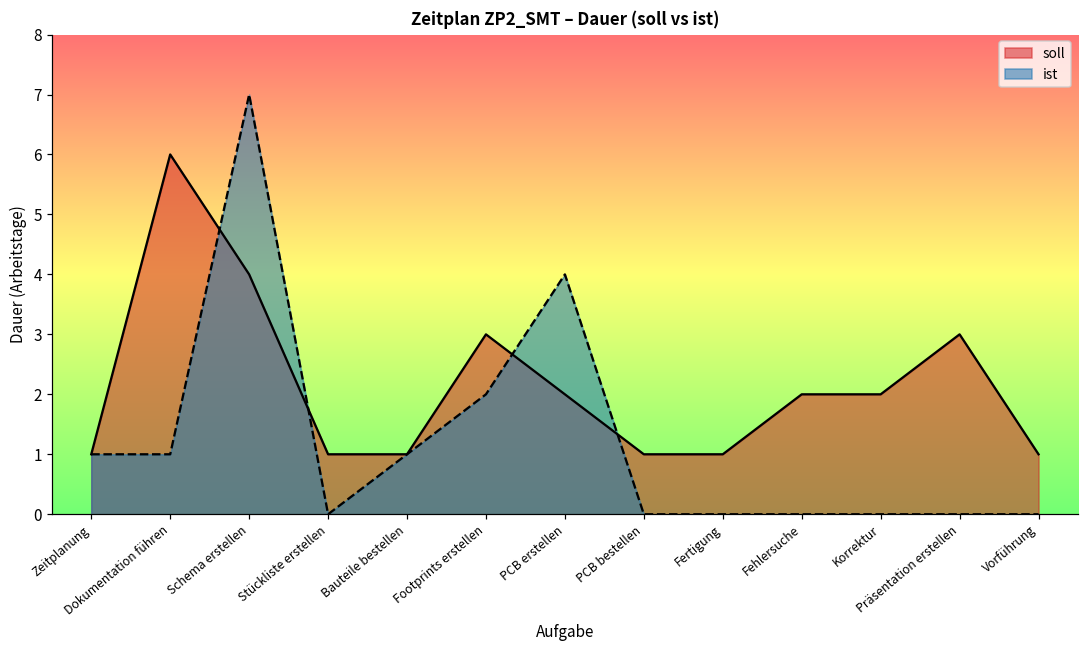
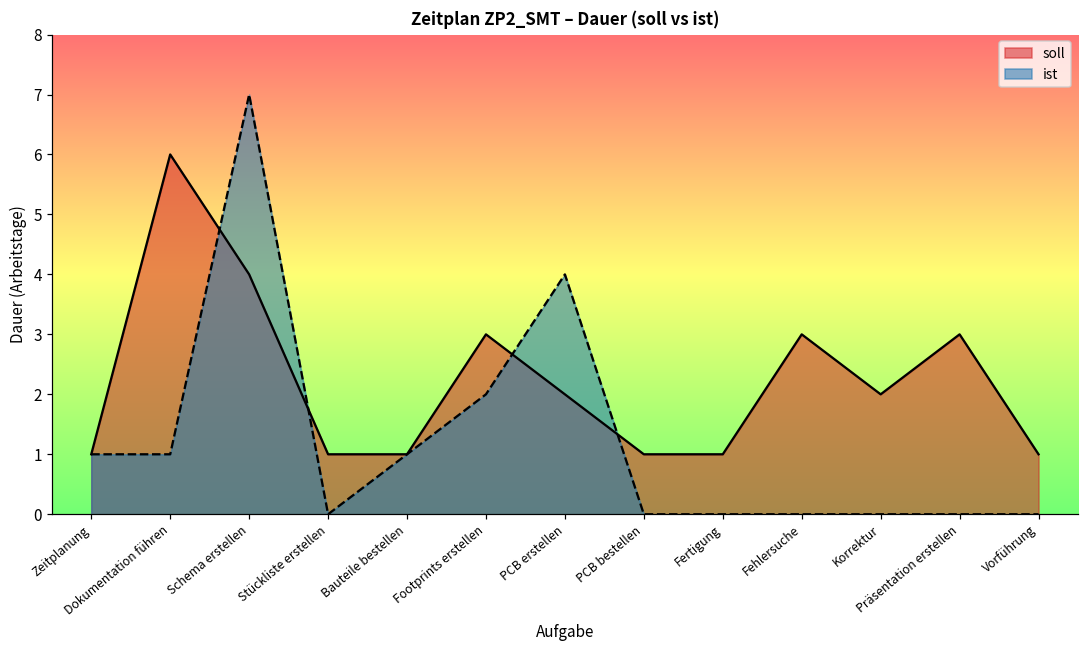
soll, Fehlersuche: 2 -> 3
